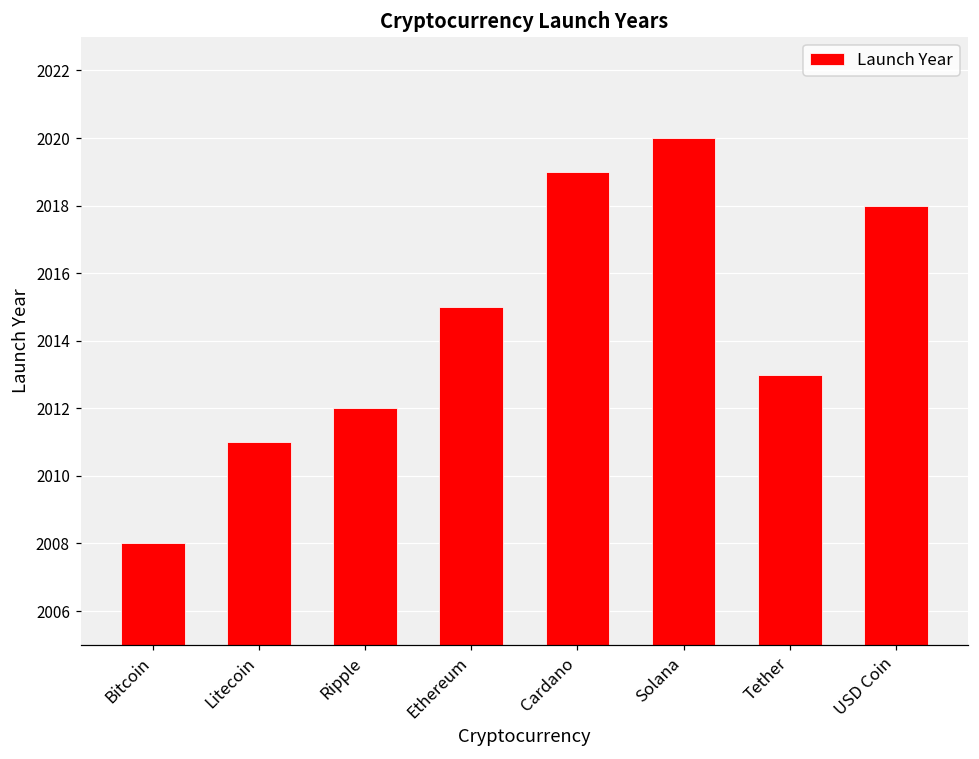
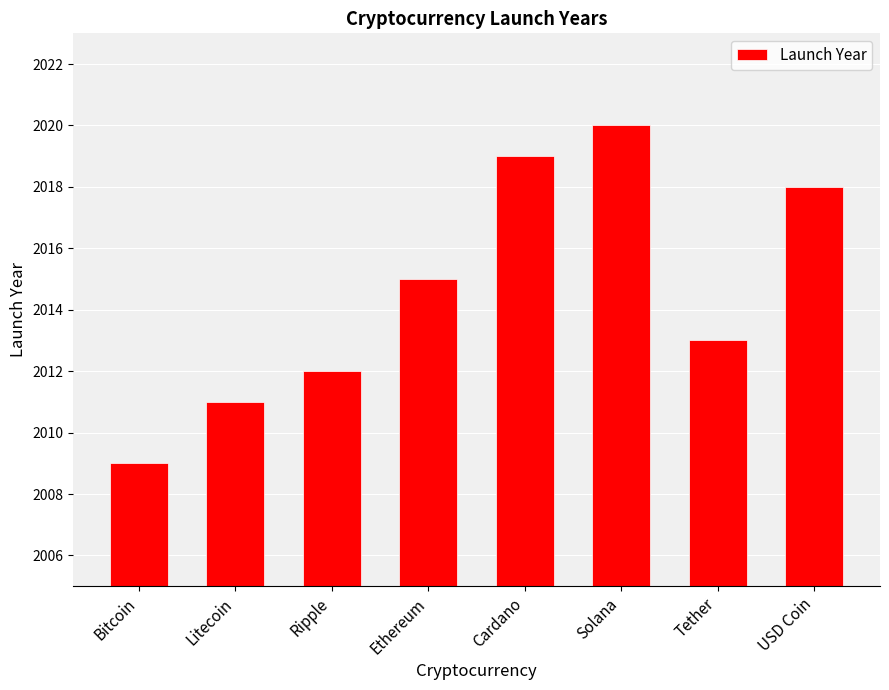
Bitcoin: 2008 -> 2009
